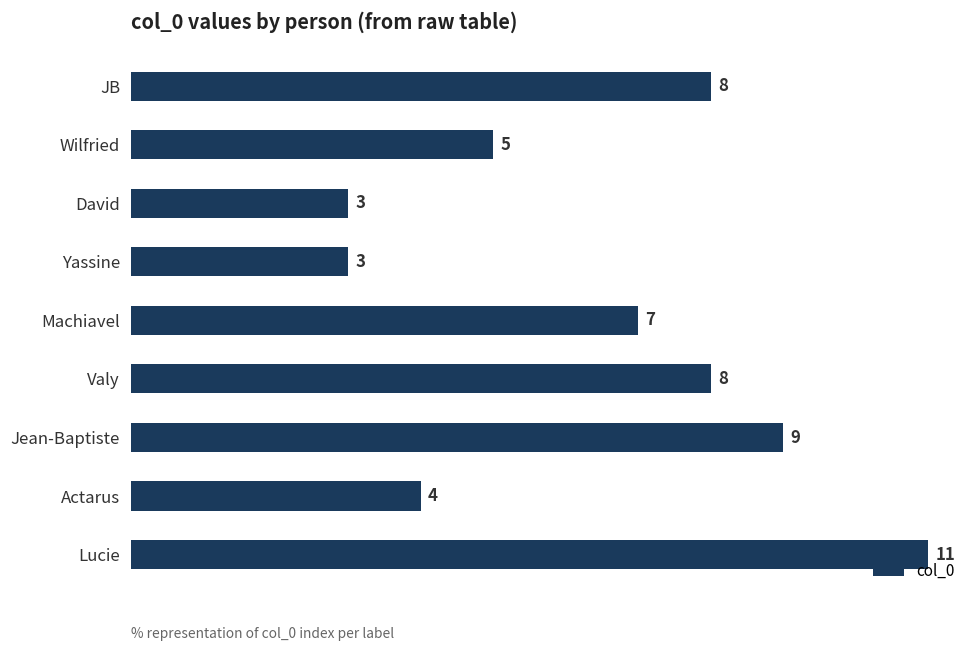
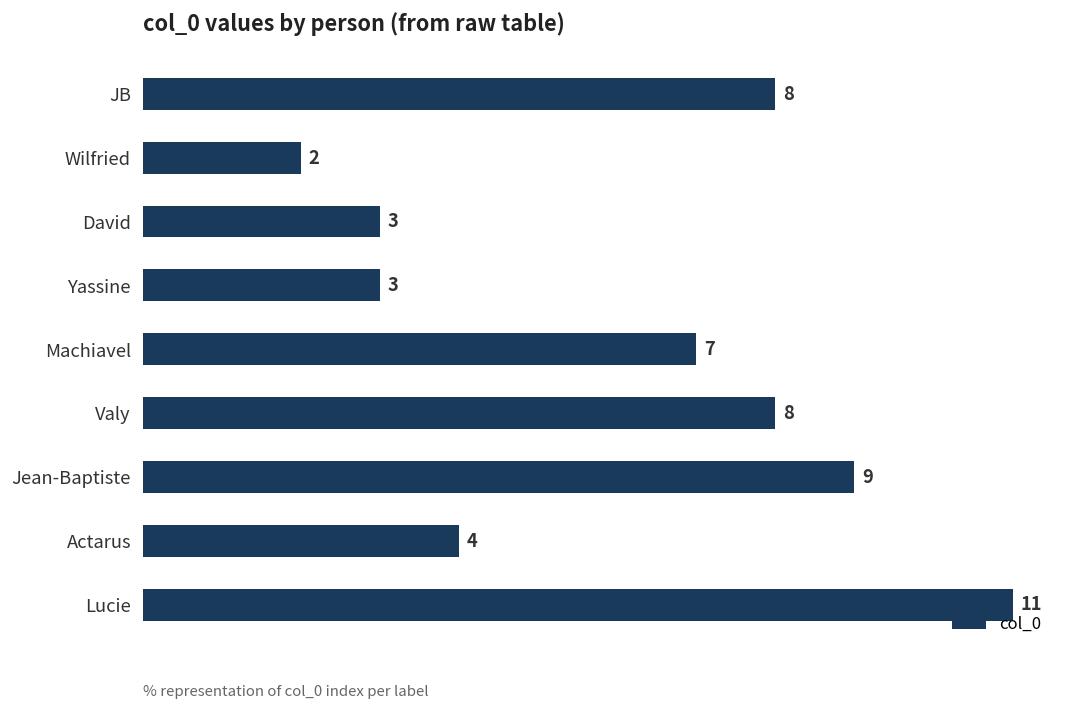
Wilfried: 5 -> 2
